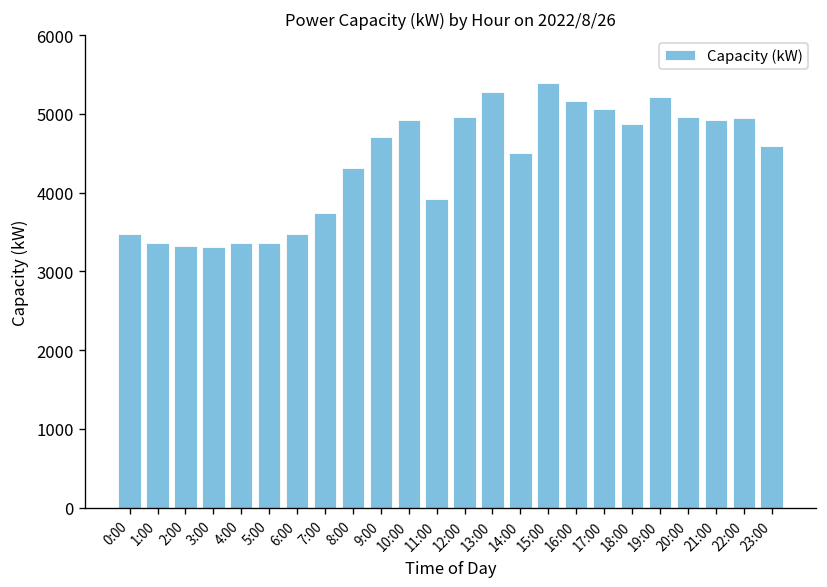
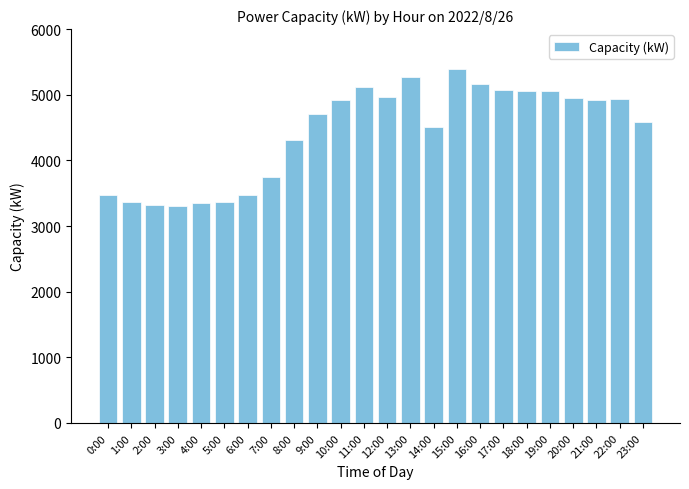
11:00: 3900 -> 5100
18:00: 4900 -> 5100
19:00: 5200 -> 5100
